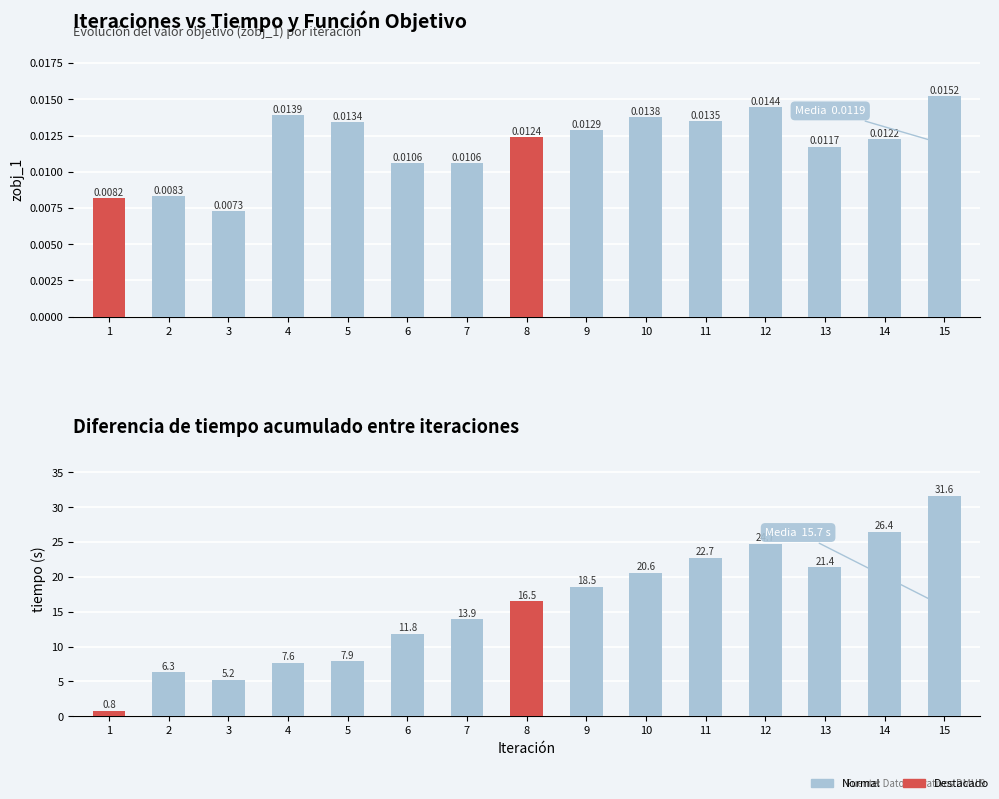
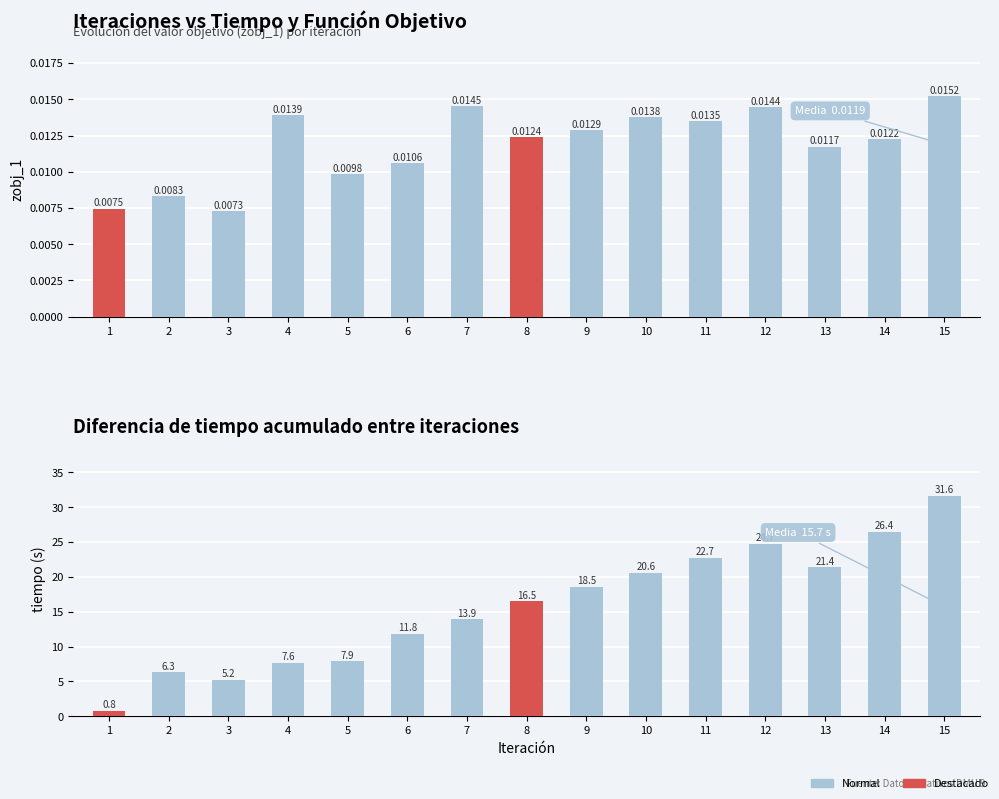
Iteraciones vs Tiempo y Función Objetivo, 1: 0.0082 -> 0.0075
Iteraciones vs Tiempo y Función Objetivo, 5: 0.0134 -> 0.0098
Iteraciones vs Tiempo y Función Objetivo, 7: 0.0106 -> 0.0145
